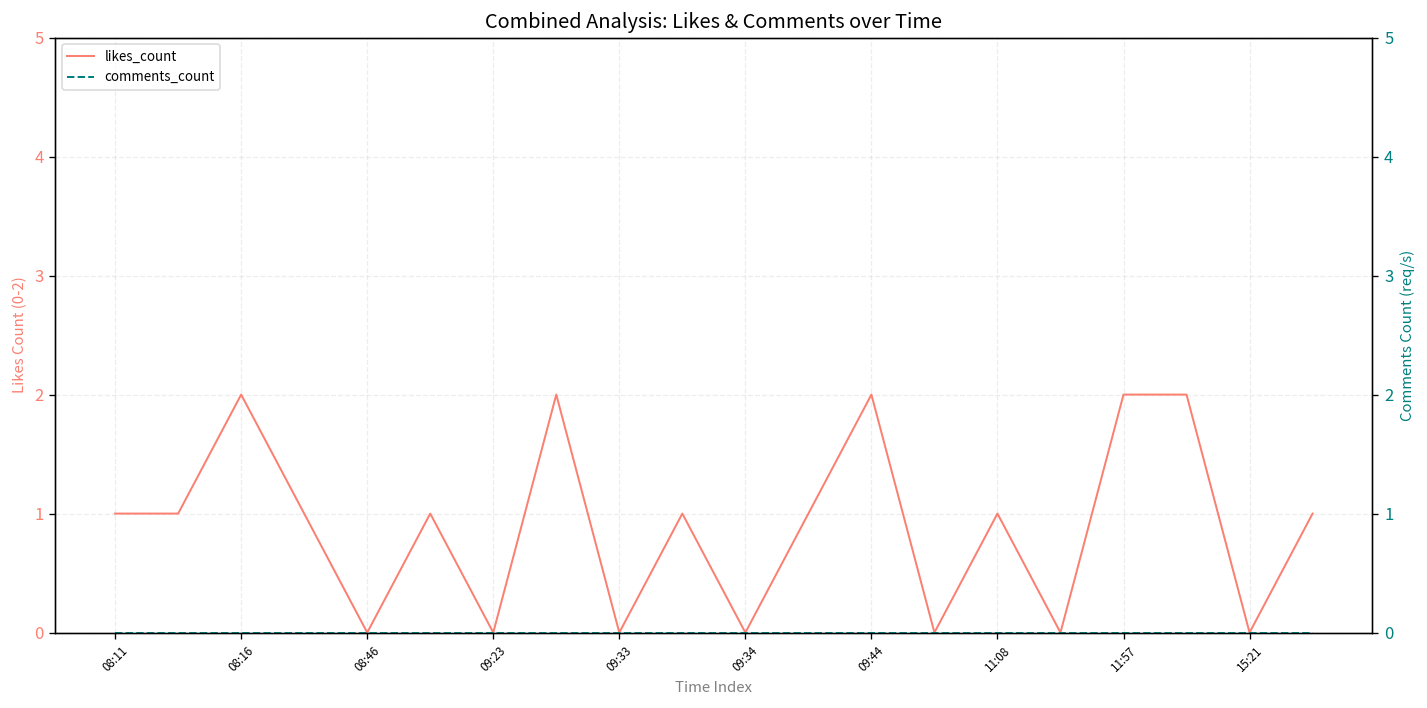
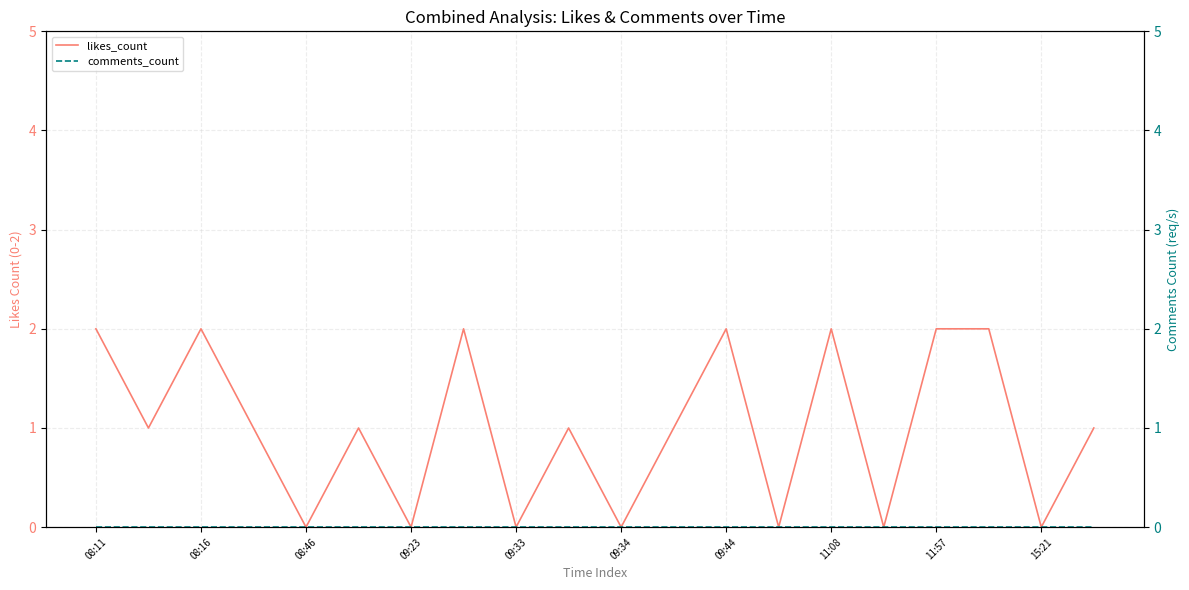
likes_count, 08:11: 1 -> 2
likes_count, 11:08: 1 -> 2
